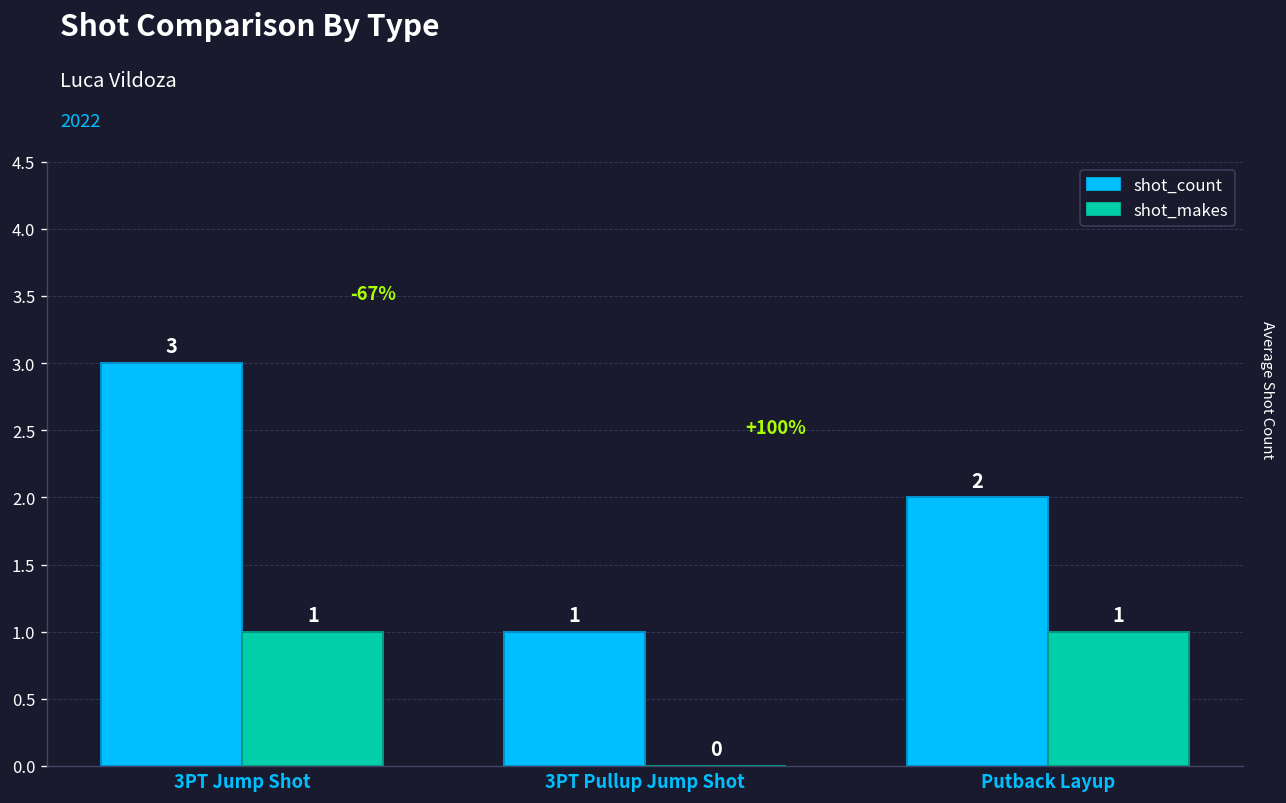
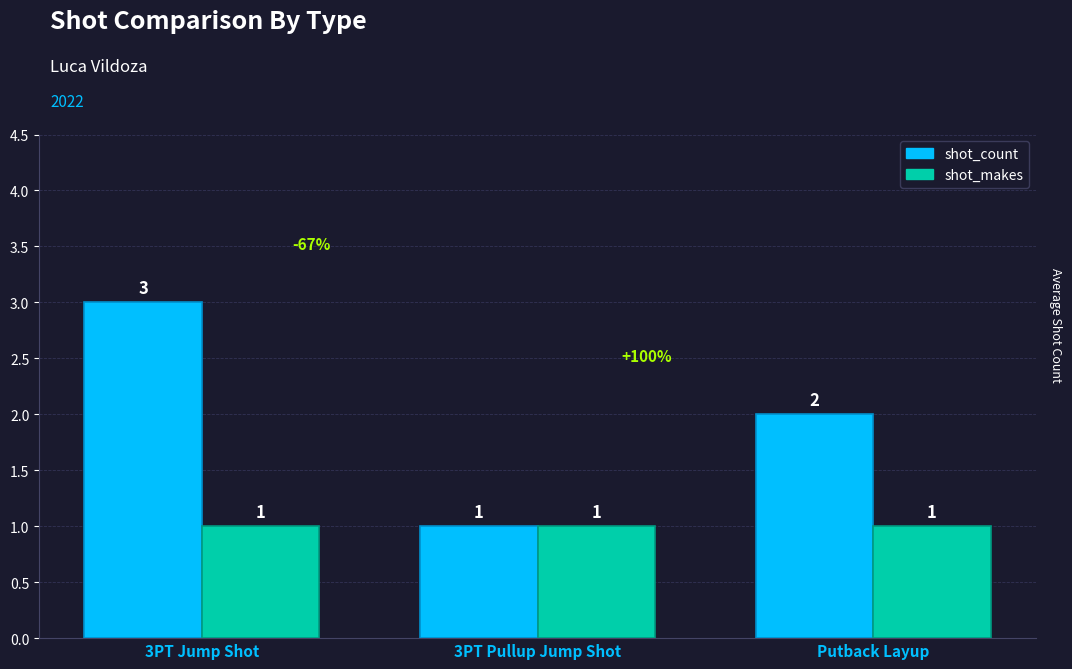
shot_makes, 3PT Pullup Jump Shot: 0 -> 1
